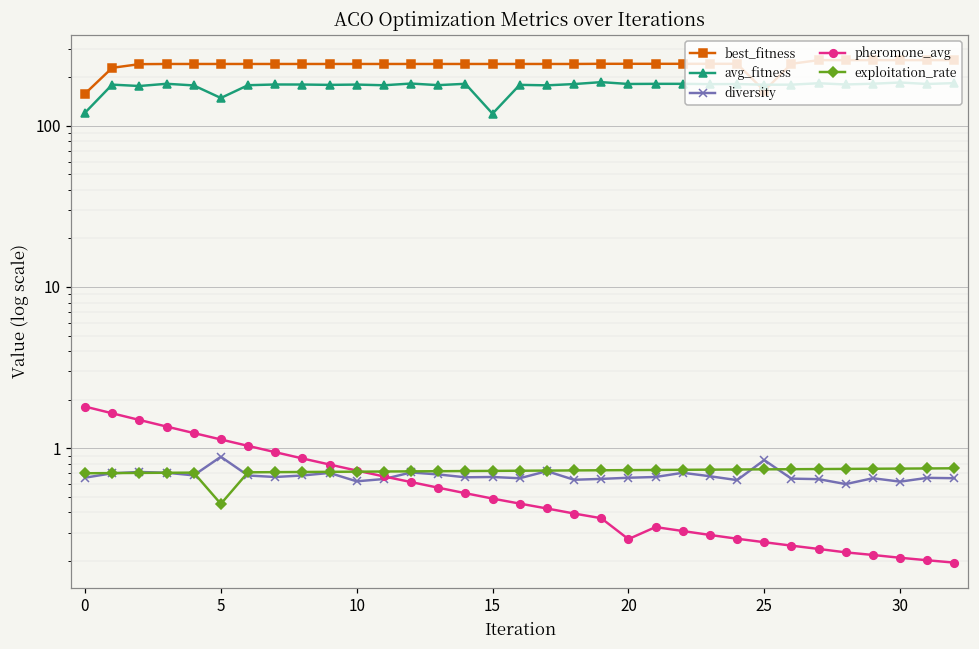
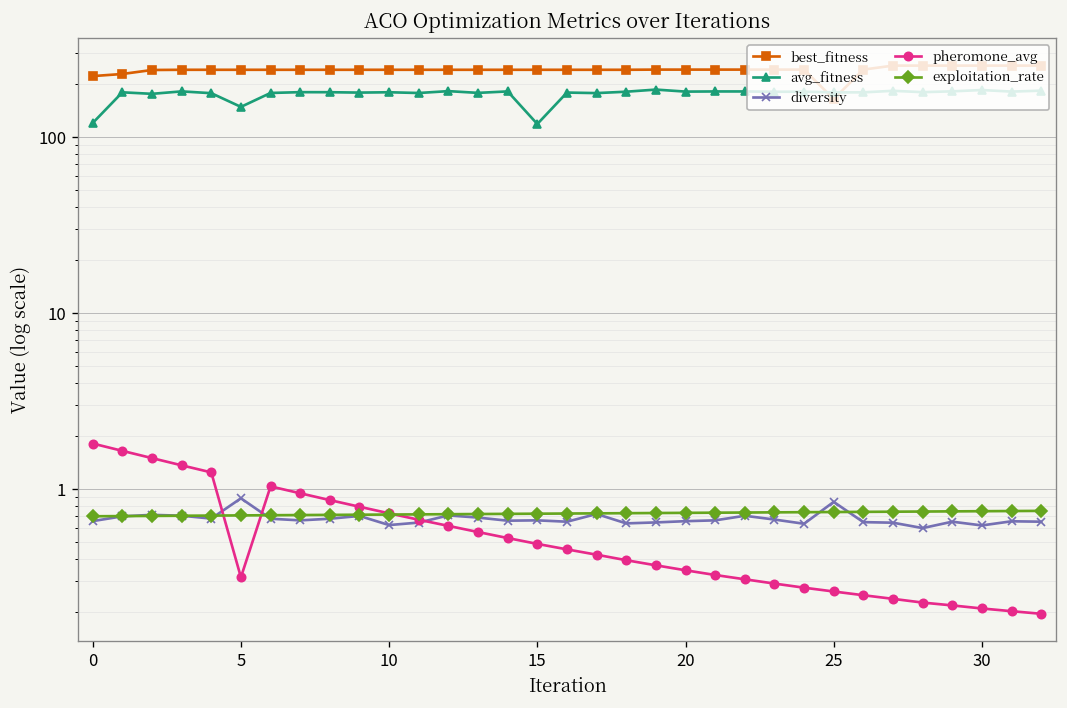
best_fitness, 0: 160 -> 220
pheromone_avg, 5: 1.1 -> 0.32
exploitation_rate, 5: 0.45 -> 0.7
pheromone_avg, 20: 0.27 -> 0.35
